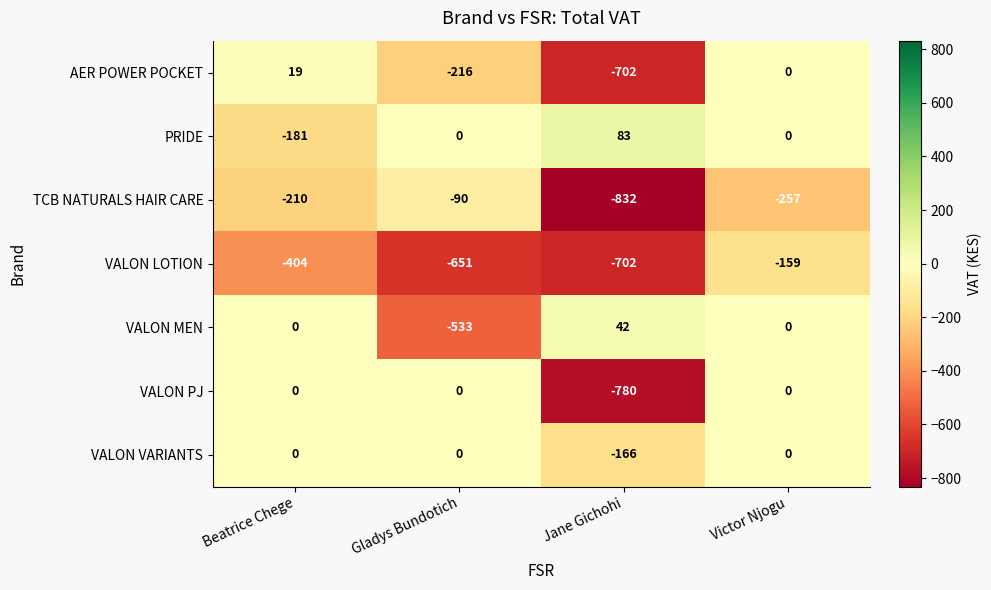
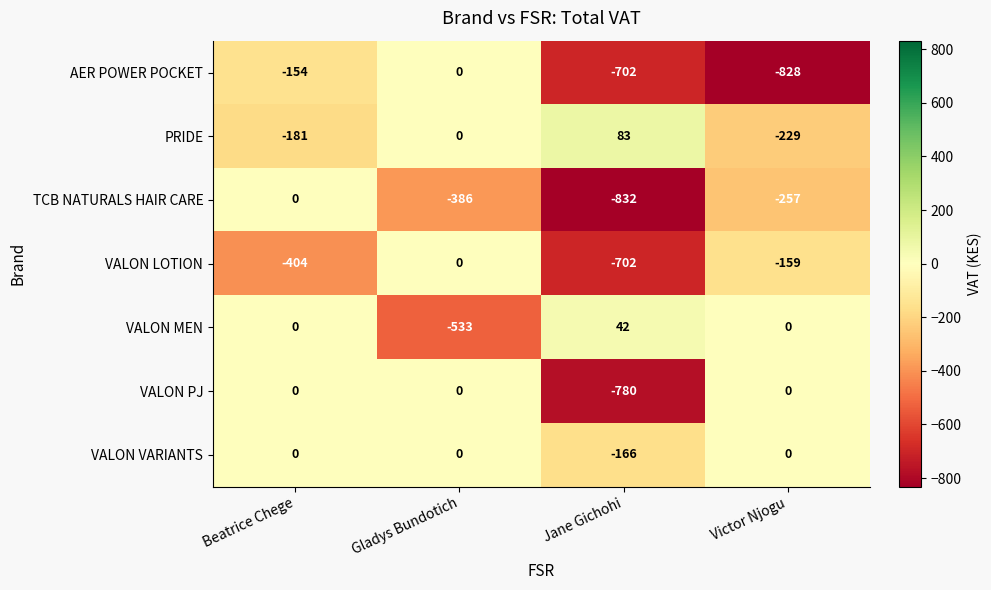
AER POWER POCKET, Beatrice Chege: 19 -> -154
AER POWER POCKET, Gladys Bundotich: -216 -> 0
AER POWER POCKET, Victor Njogu: 0 -> -828
PRIDE, Victor Njogu: 0 -> -229
TCB NATURALS HAIR CARE, Beatrice Chege: -210 -> 0
TCB NATURALS HAIR CARE, Gladys Bundotich: -90 -> -386
VALON LOTION, Gladys Bundotich: -651 -> 0
